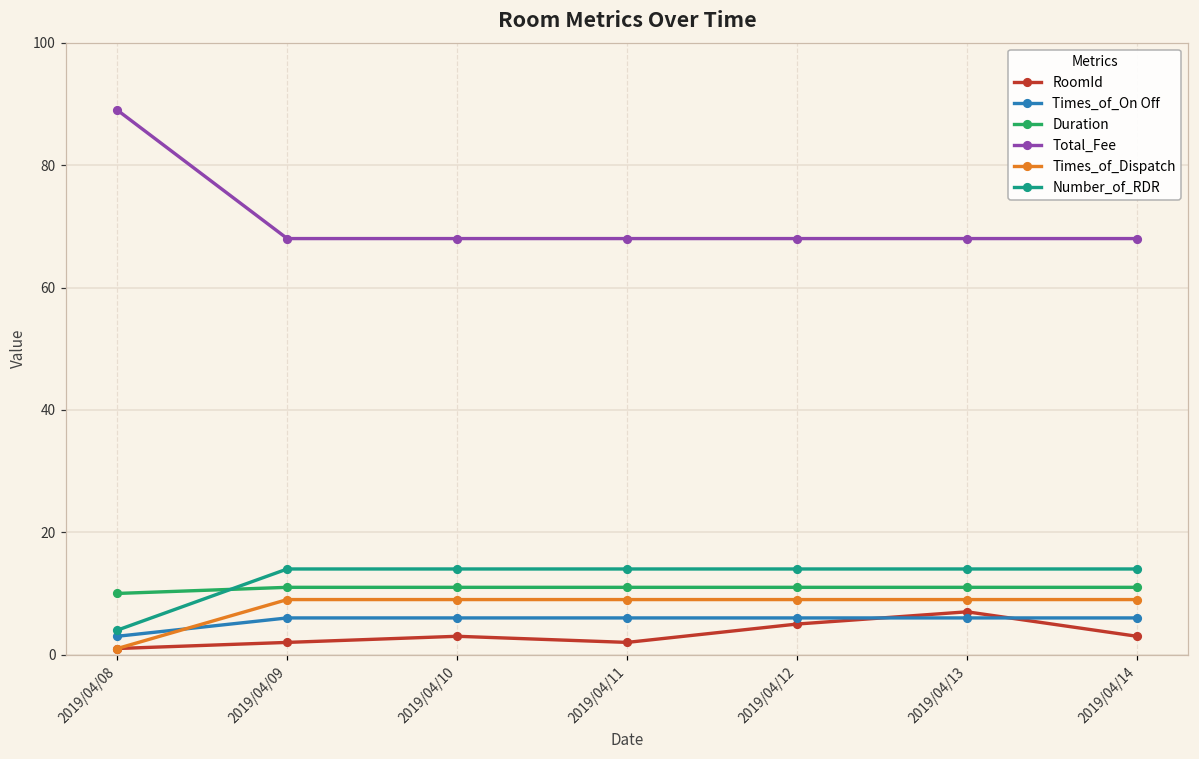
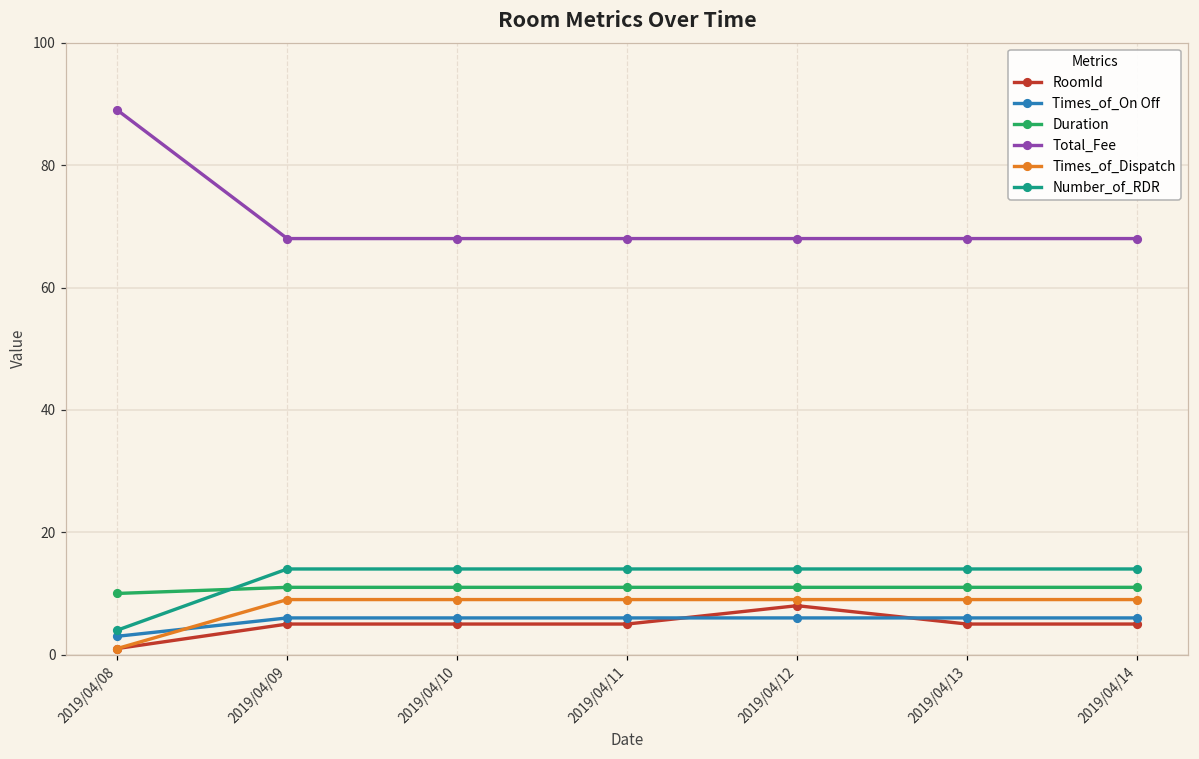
RoomId, 2019/04/09: 2 -> 5
RoomId, 2019/04/10: 3 -> 5
RoomId, 2019/04/11: 2 -> 5
RoomId, 2019/04/12: 5 -> 8
RoomId, 2019/04/13: 7 -> 5
RoomId, 2019/04/14: 3 -> 5
